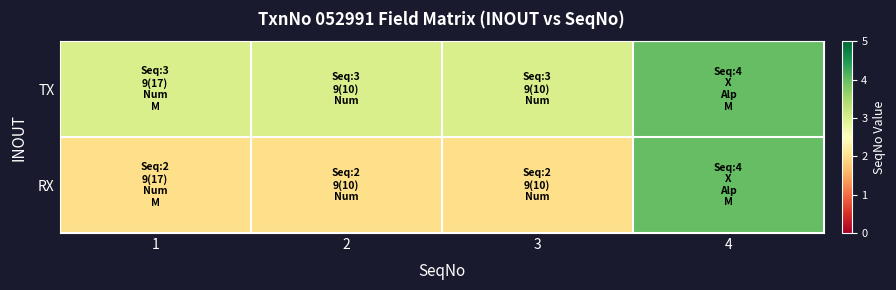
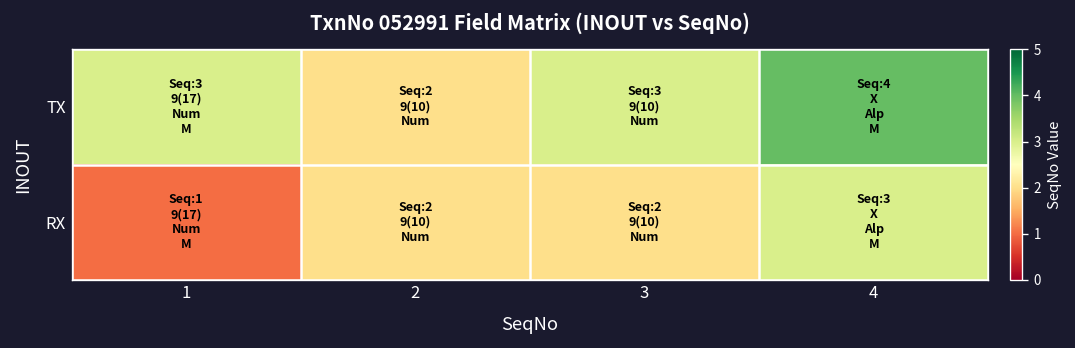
TX, 2: 3 -> 2
RX, 1: 2 -> 1
RX, 4: 4 -> 3
